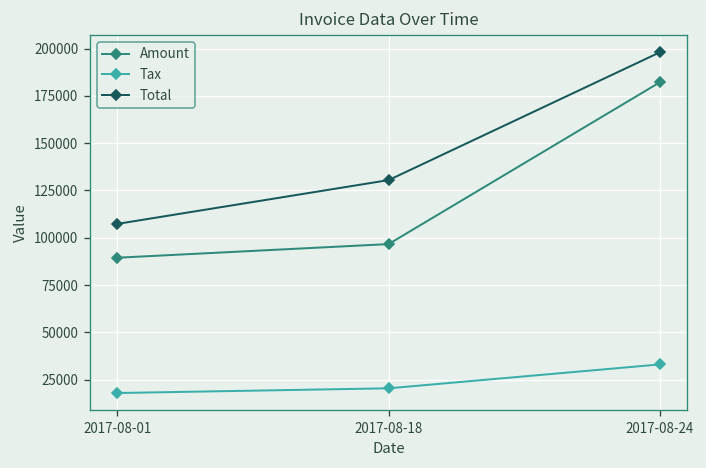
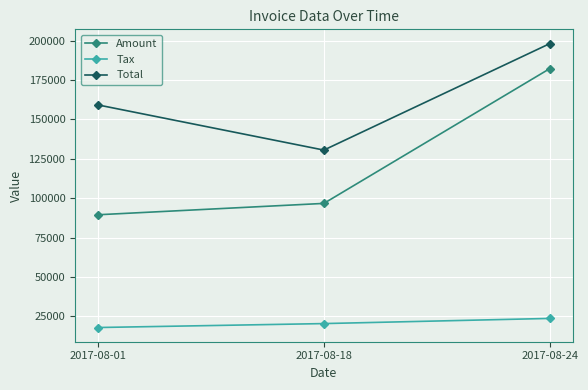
Total, 2017-08-01: 107000 -> 159000
Tax, 2017-08-24: 33000 -> 24000
